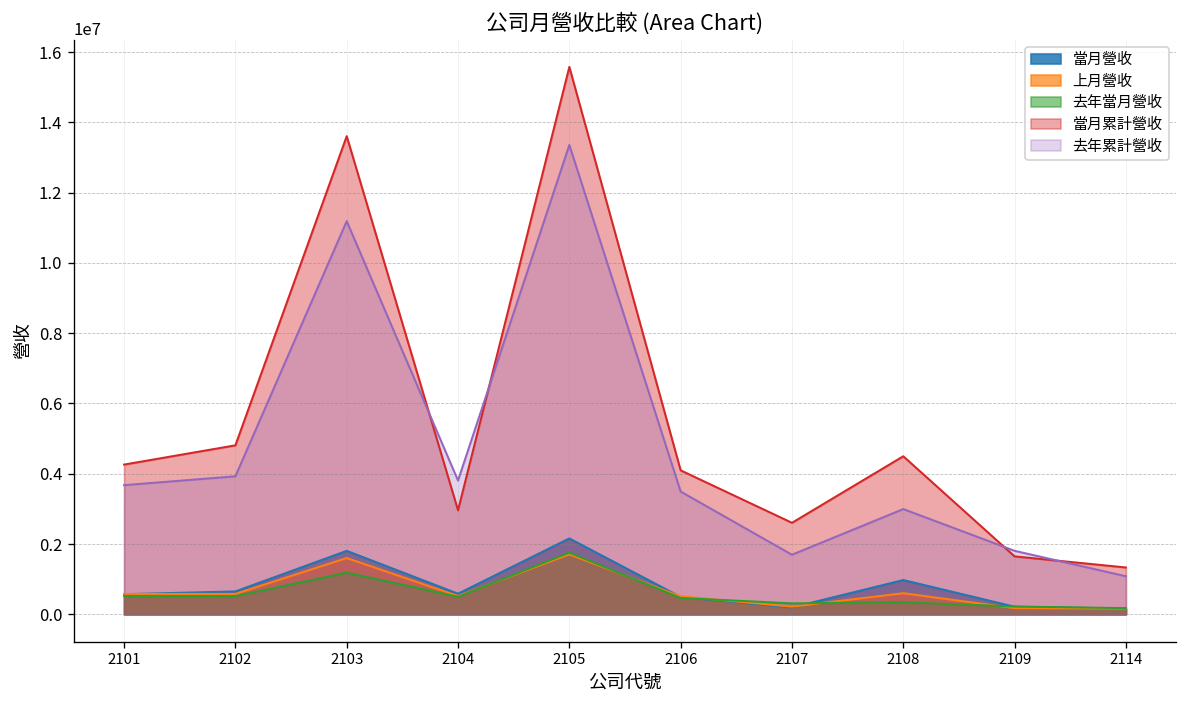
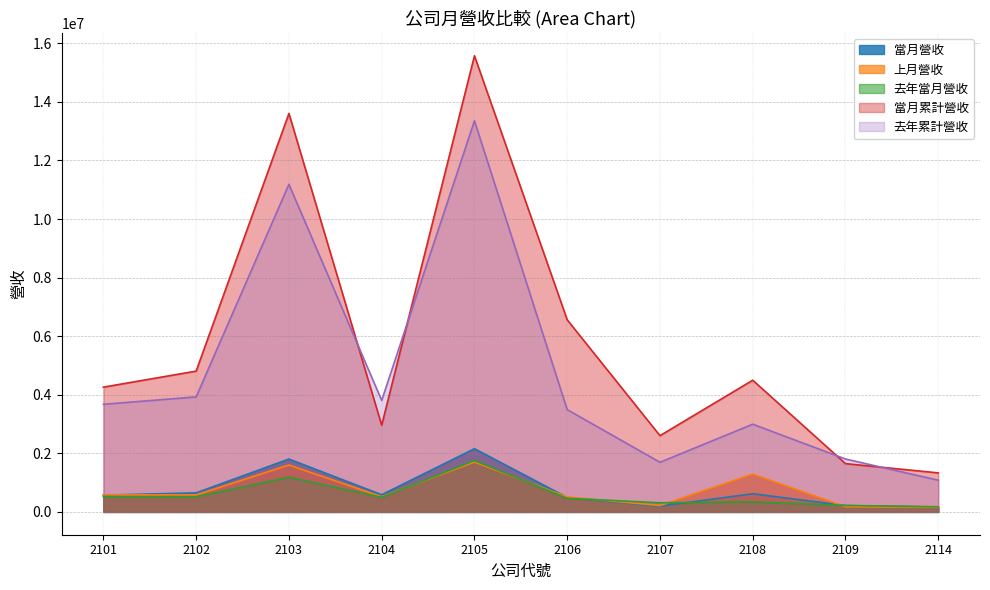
當月累計營收, 2106: 4100000 -> 6600000
當月營收, 2108: 1000000 -> 600000
上月營收, 2108: 600000 -> 1300000
